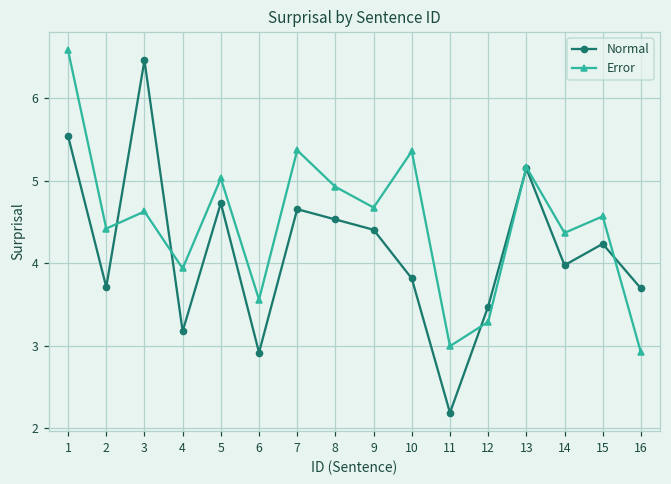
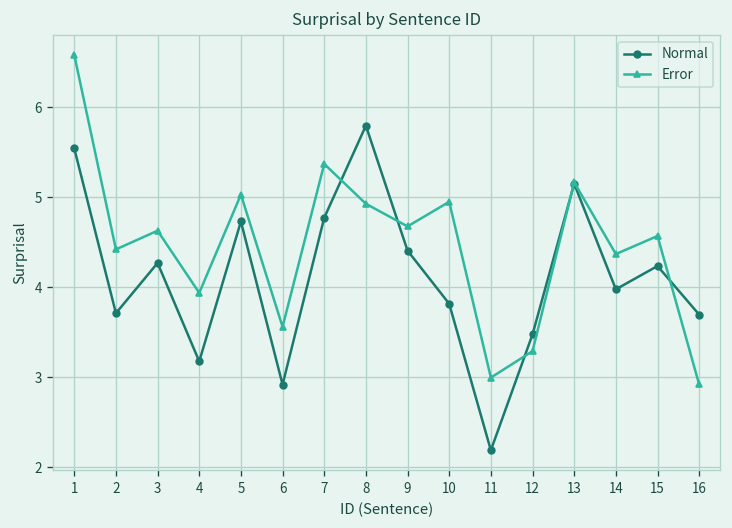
Normal, 3: 6.5 -> 4.3
Normal, 7: 4.7 -> 4.8
Normal, 8: 4.5 -> 5.8
Error, 10: 5.4 -> 4.9
